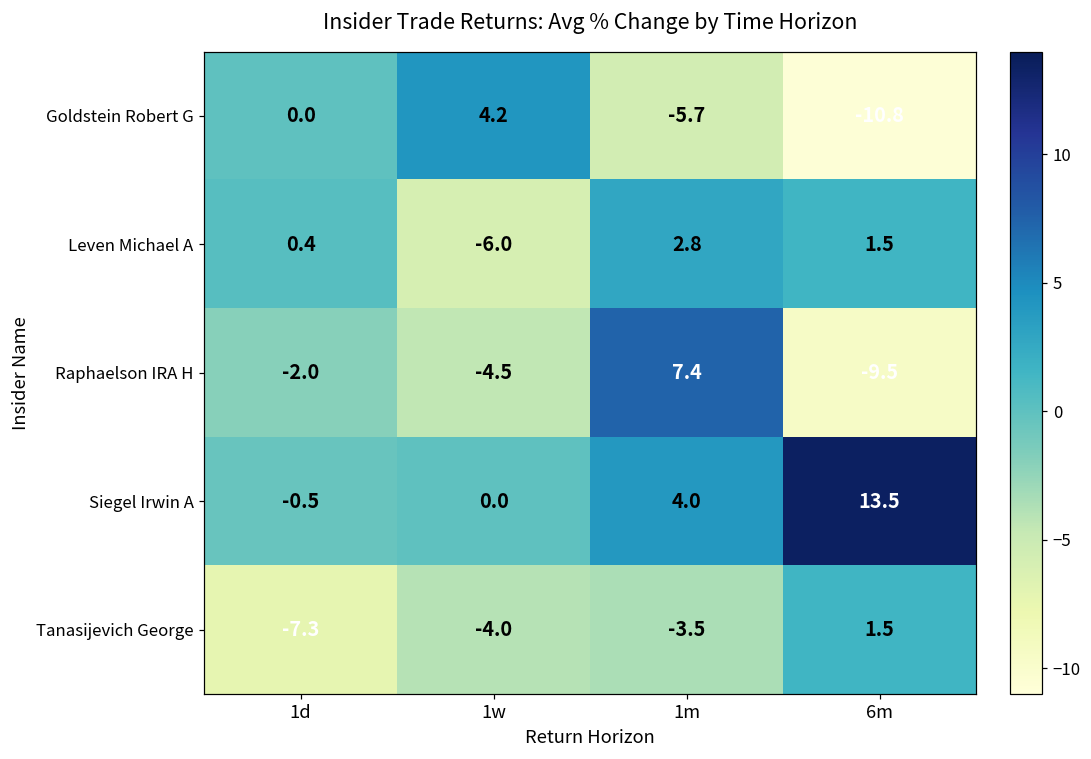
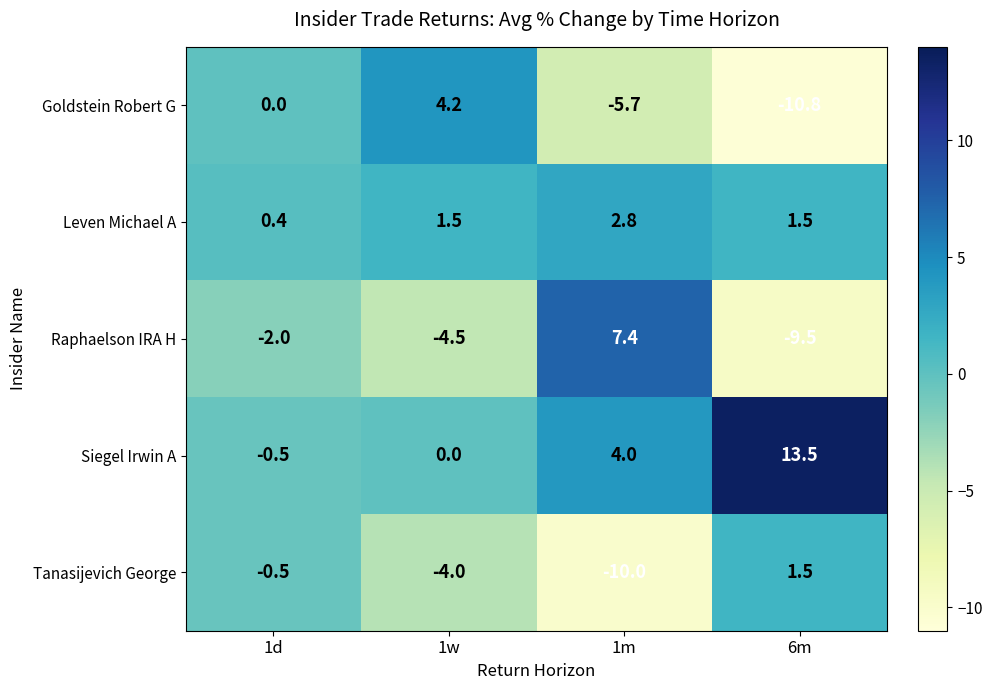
Leven Michael A, 1w: -6.0 -> 1.5
Tanasijevich George, 1d: -7.3 -> -0.5
Tanasijevich George, 1m: -3.5 -> -10.0
